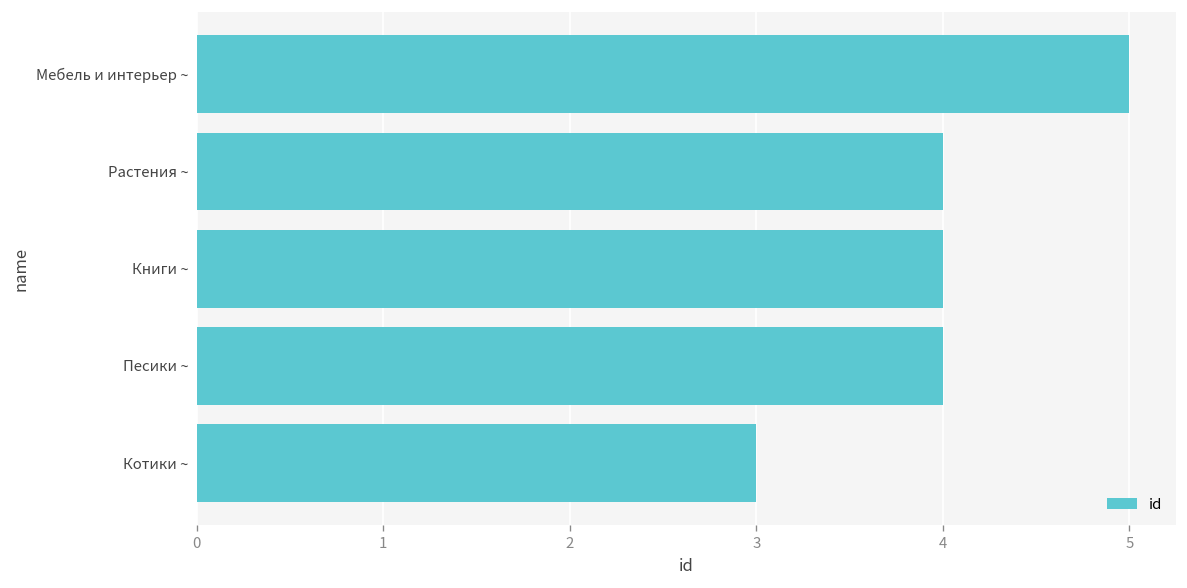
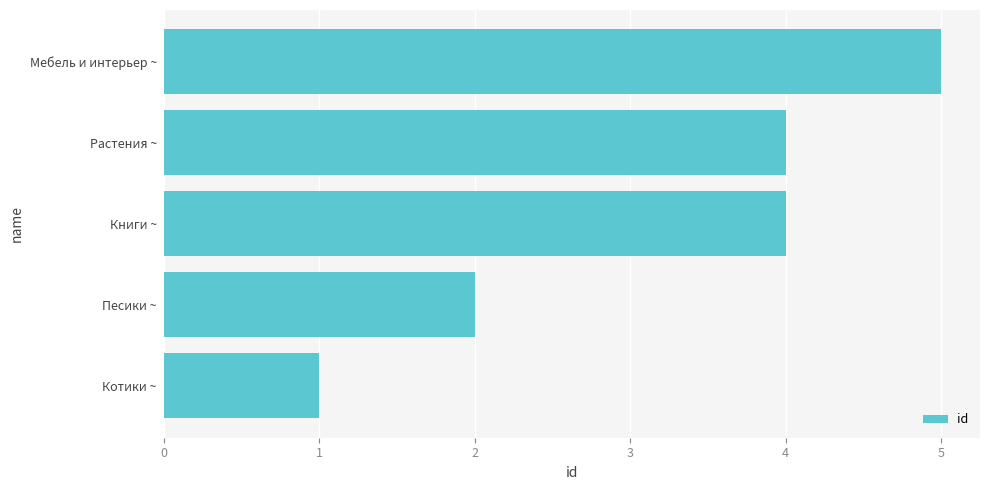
Песики ~: 4 -> 2
Котики ~: 3 -> 1
